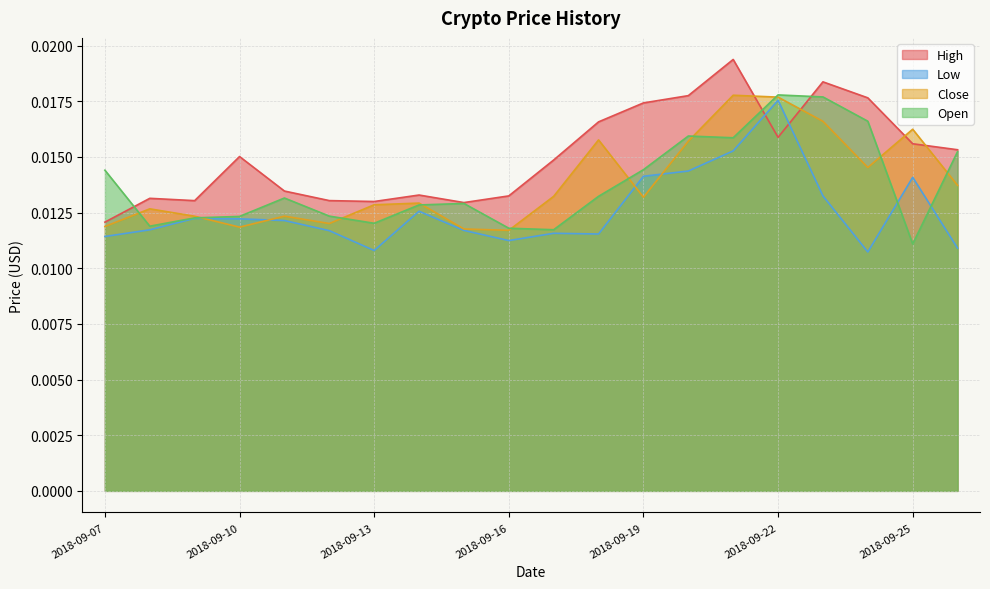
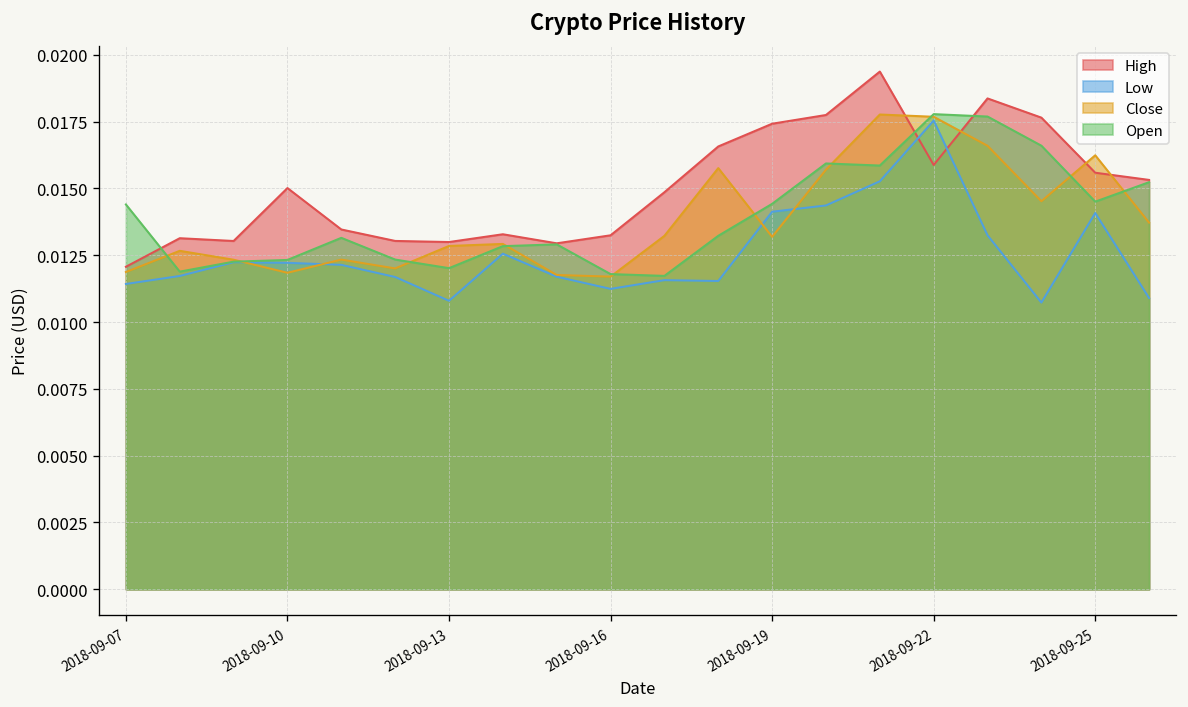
Open, 2018-09-25: 0.0111 -> 0.0145
